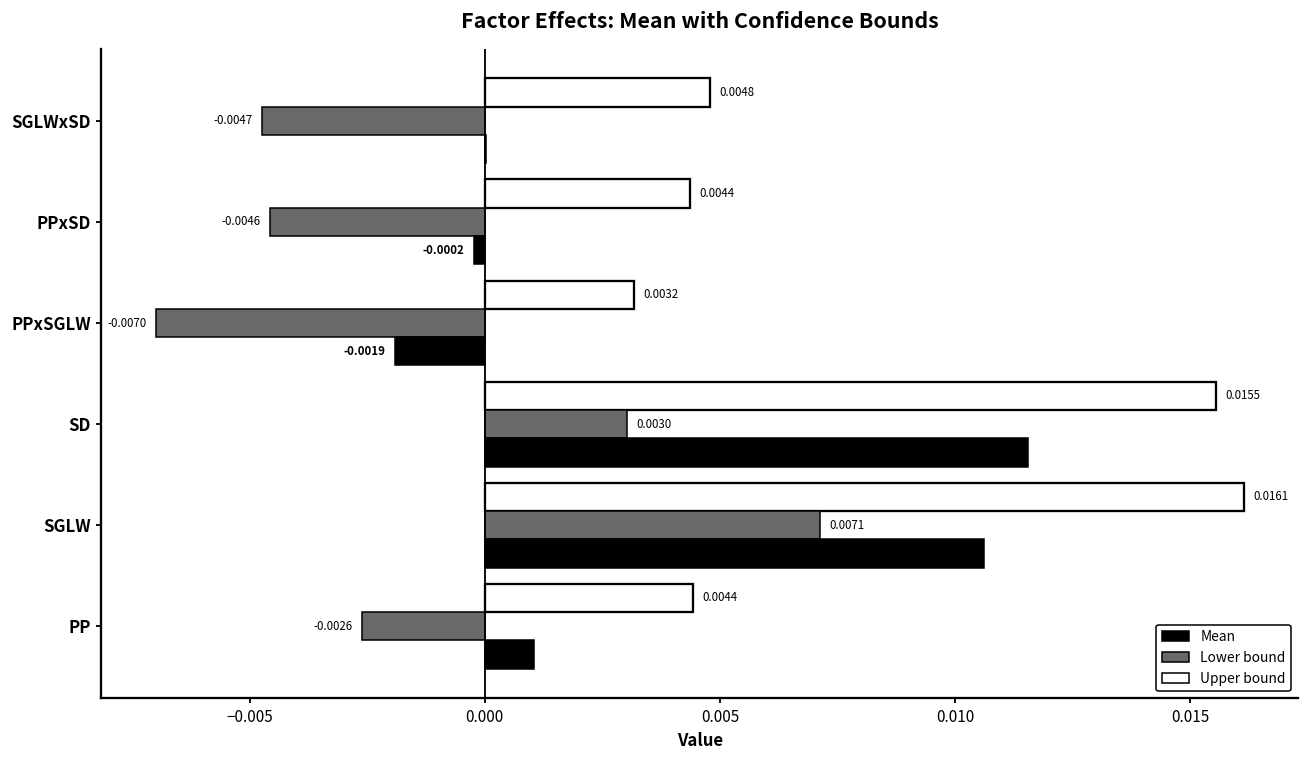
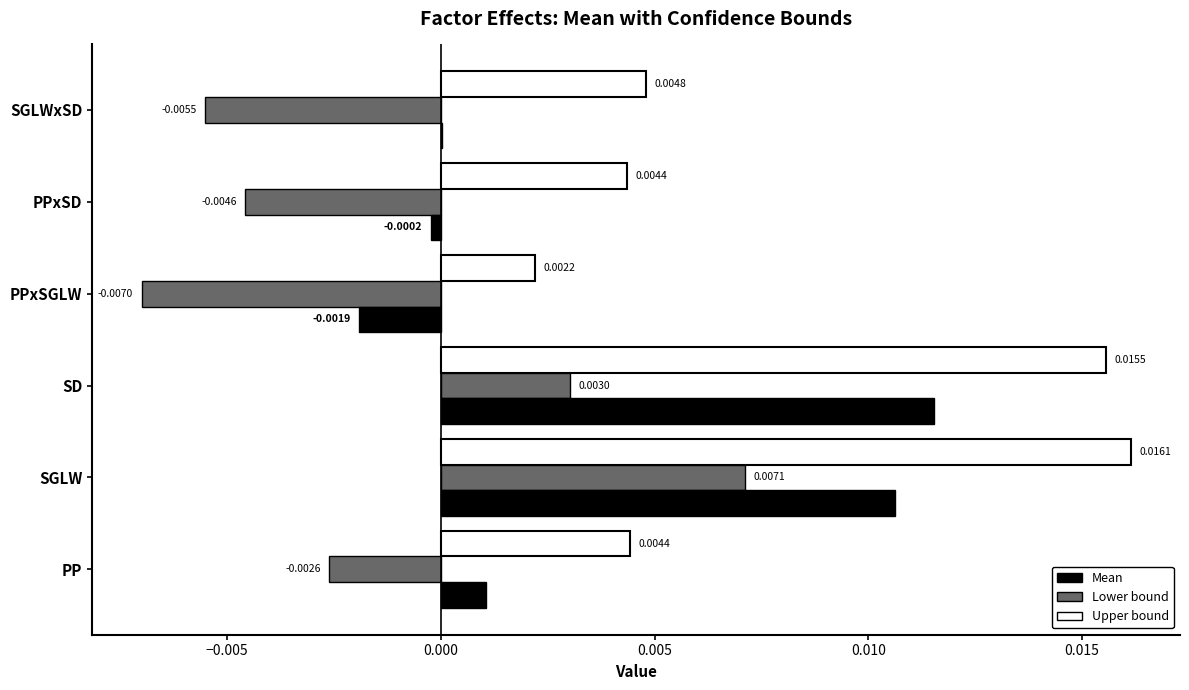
Lower bound, SGLWxSD: -0.0047 -> -0.0055
Upper bound, PPxSGLW: 0.0032 -> 0.0022
